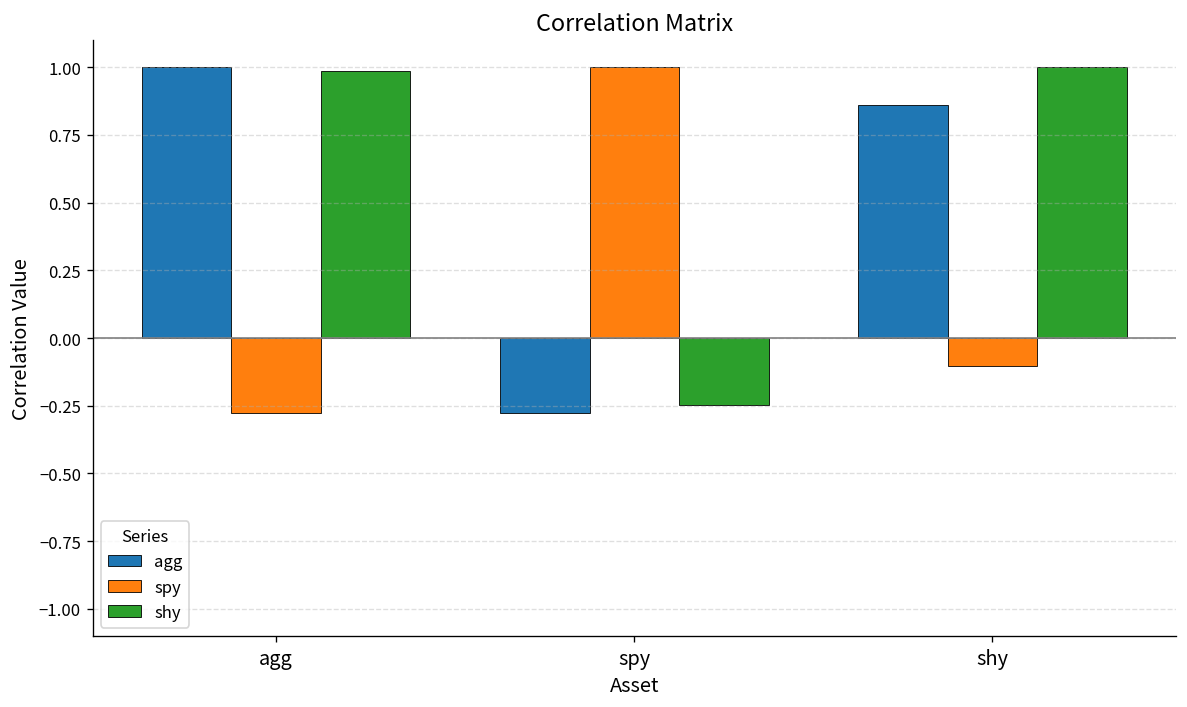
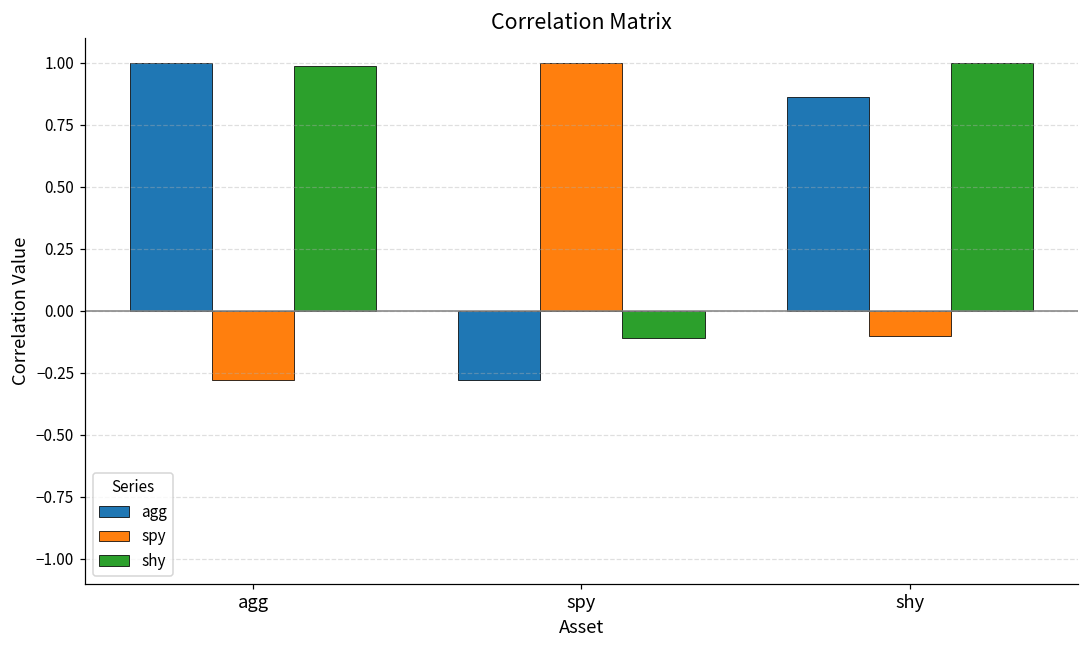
shy, spy: -0.25 -> -0.11
